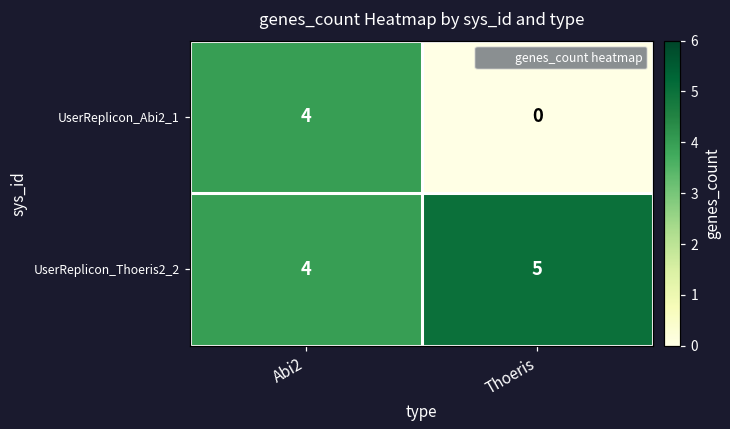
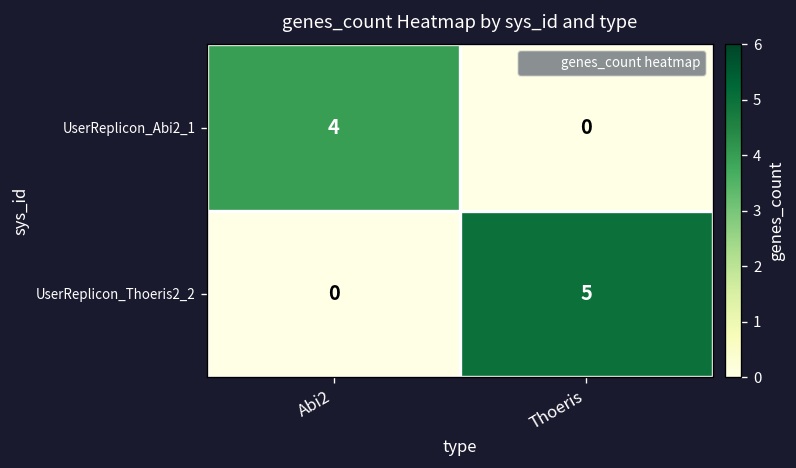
UserReplicon_Thoeris2_2, Abi2: 4 -> 0
